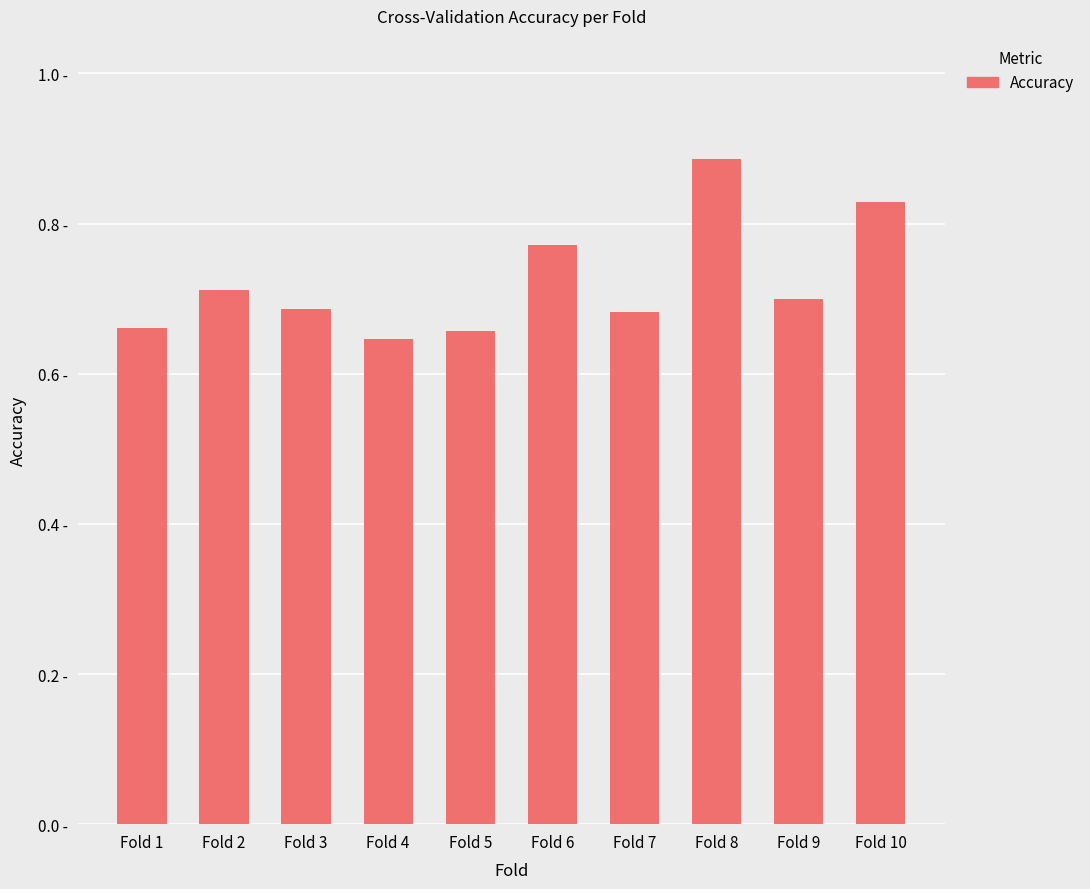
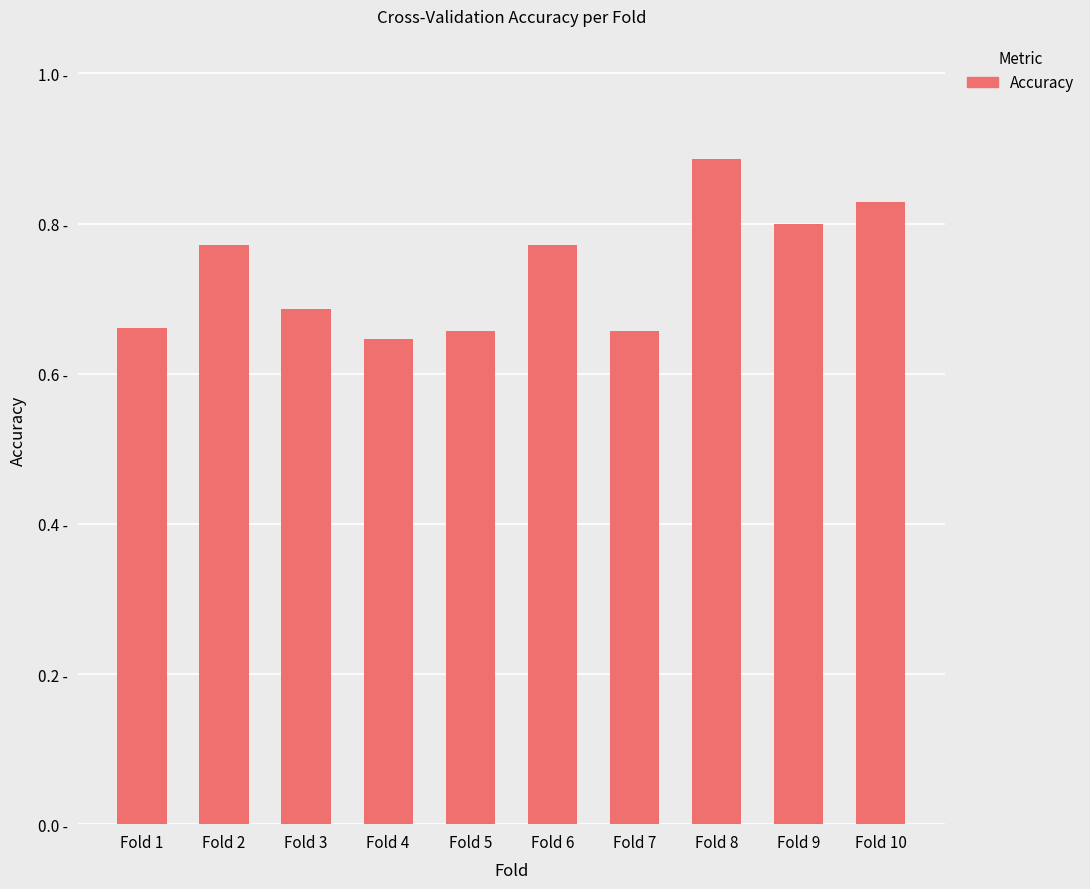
Fold 2: 0.71 - -> 0.77 -
Fold 7: 0.68 - -> 0.66 -
Fold 9: 0.7 - -> 0.8 -
